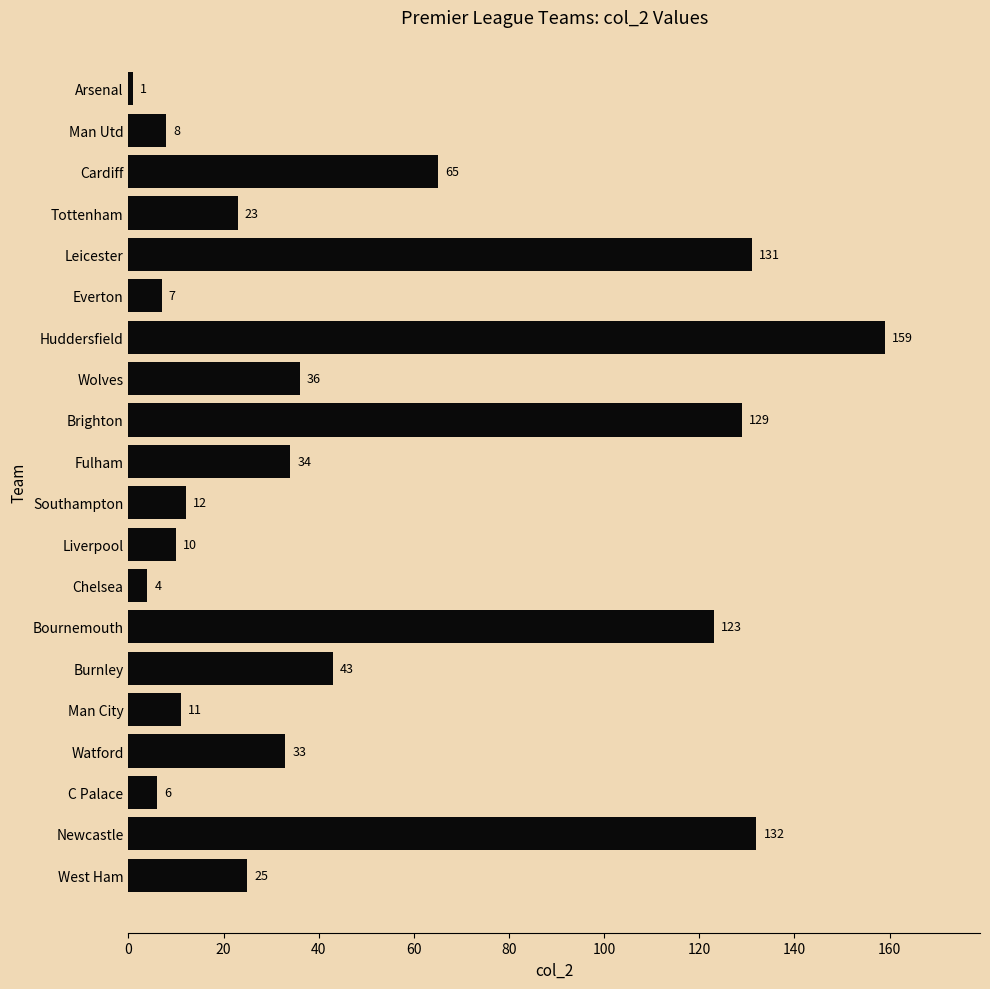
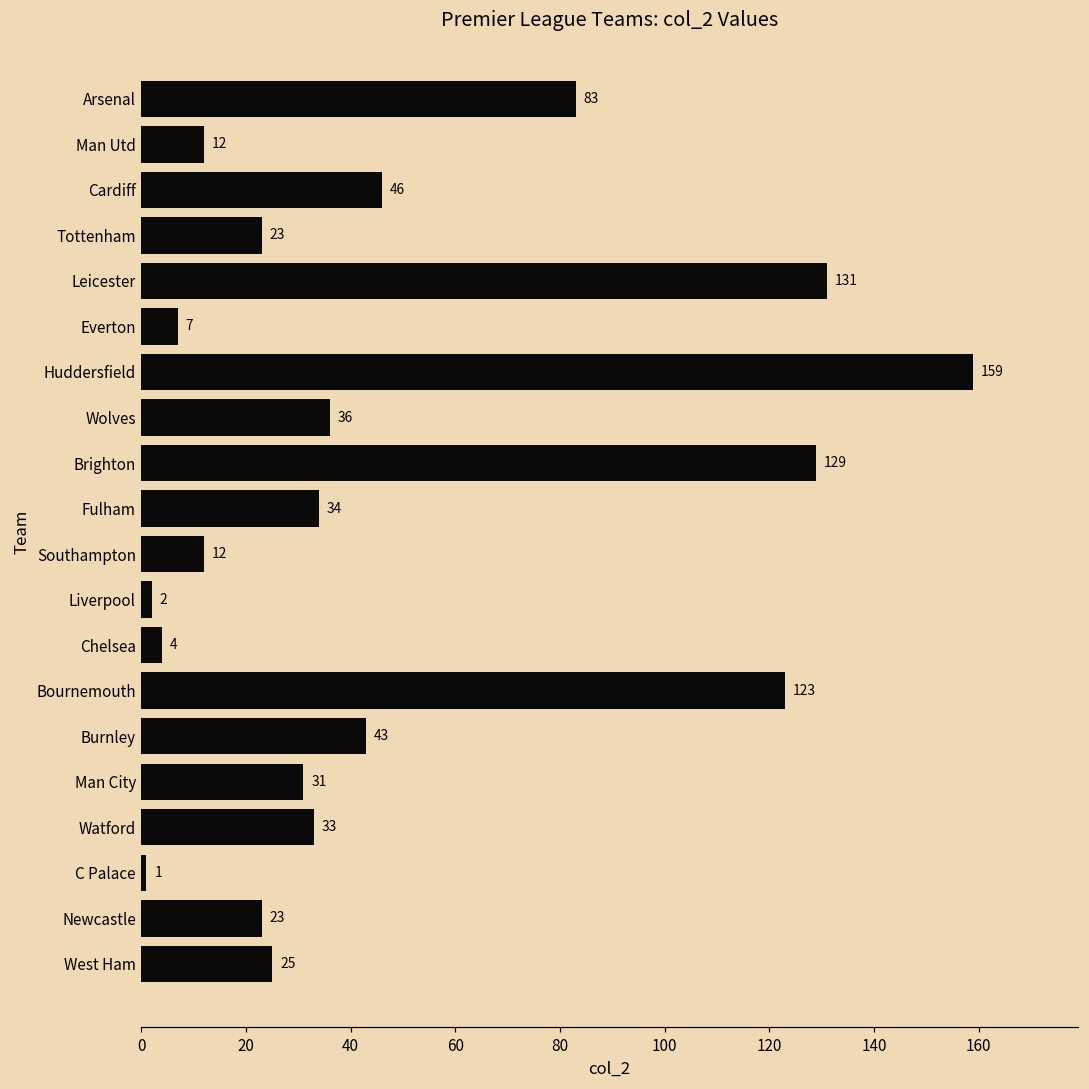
Arsenal: 1 -> 83
Man Utd: 8 -> 12
Cardiff: 65 -> 46
Liverpool: 10 -> 2
Man City: 11 -> 31
C Palace: 6 -> 1
Newcastle: 132 -> 23
